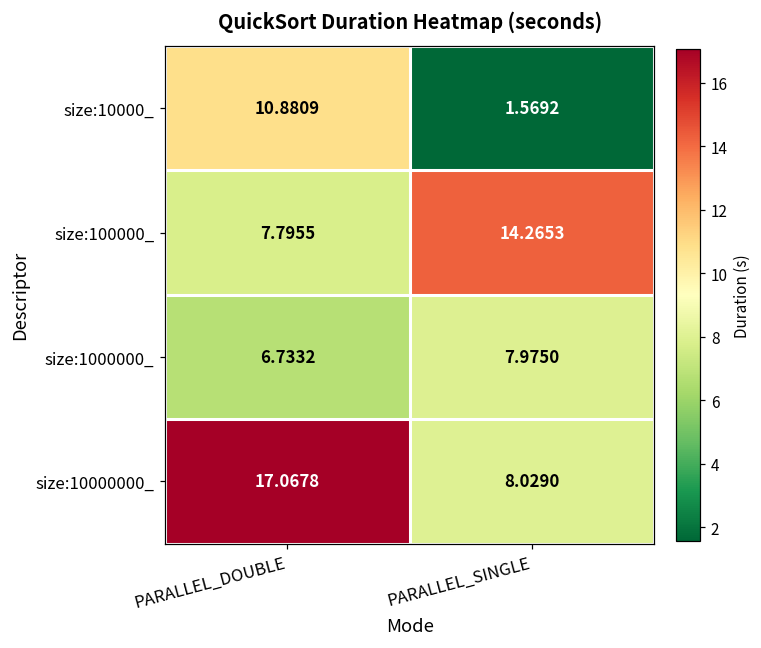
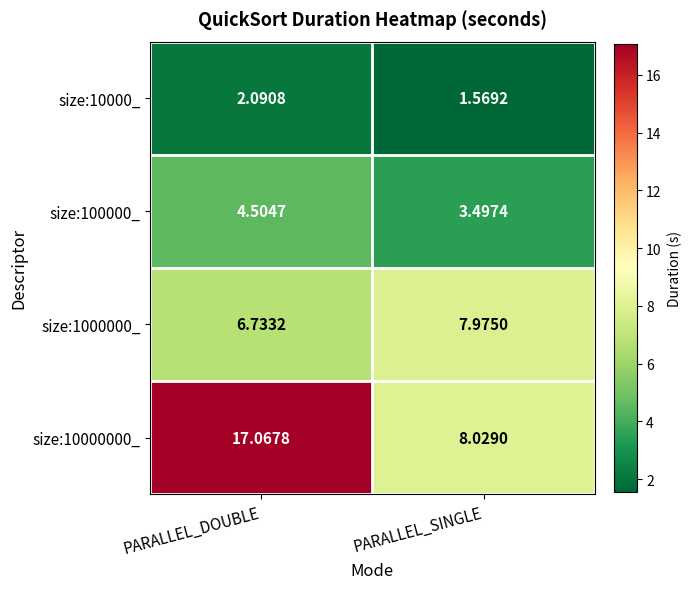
size:10000_, PARALLEL_DOUBLE: 10.8809 -> 2.0908
size:100000_, PARALLEL_DOUBLE: 7.7955 -> 4.5047
size:100000_, PARALLEL_SINGLE: 14.2653 -> 3.4974
